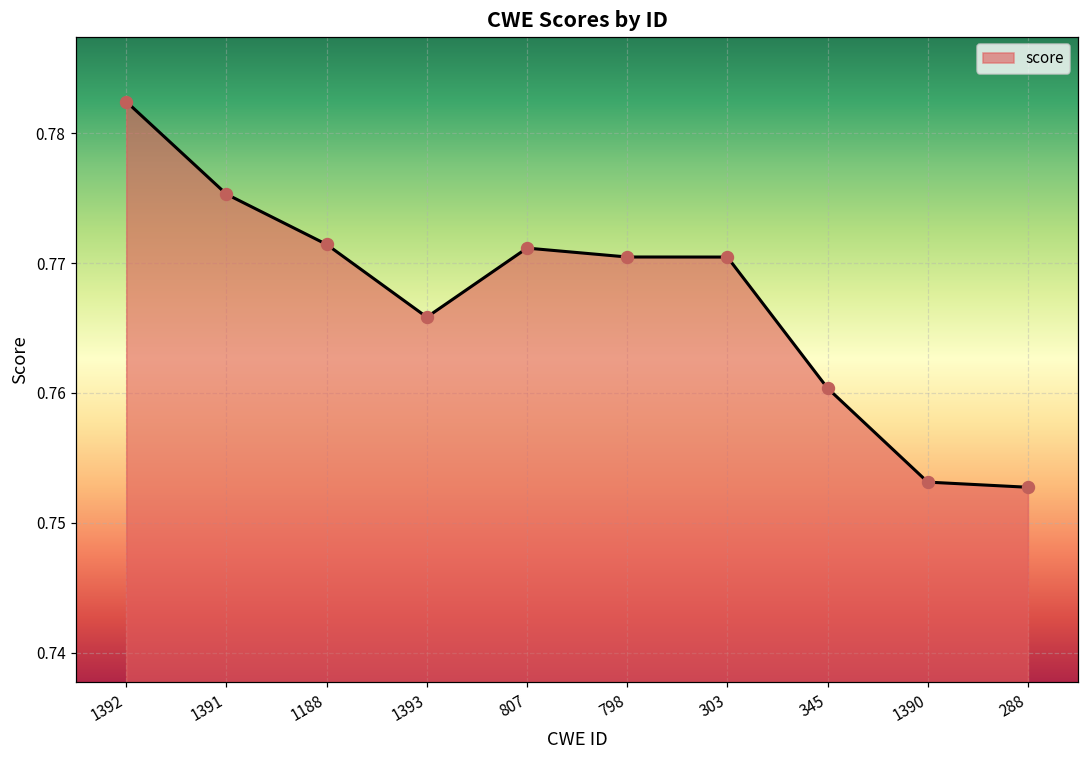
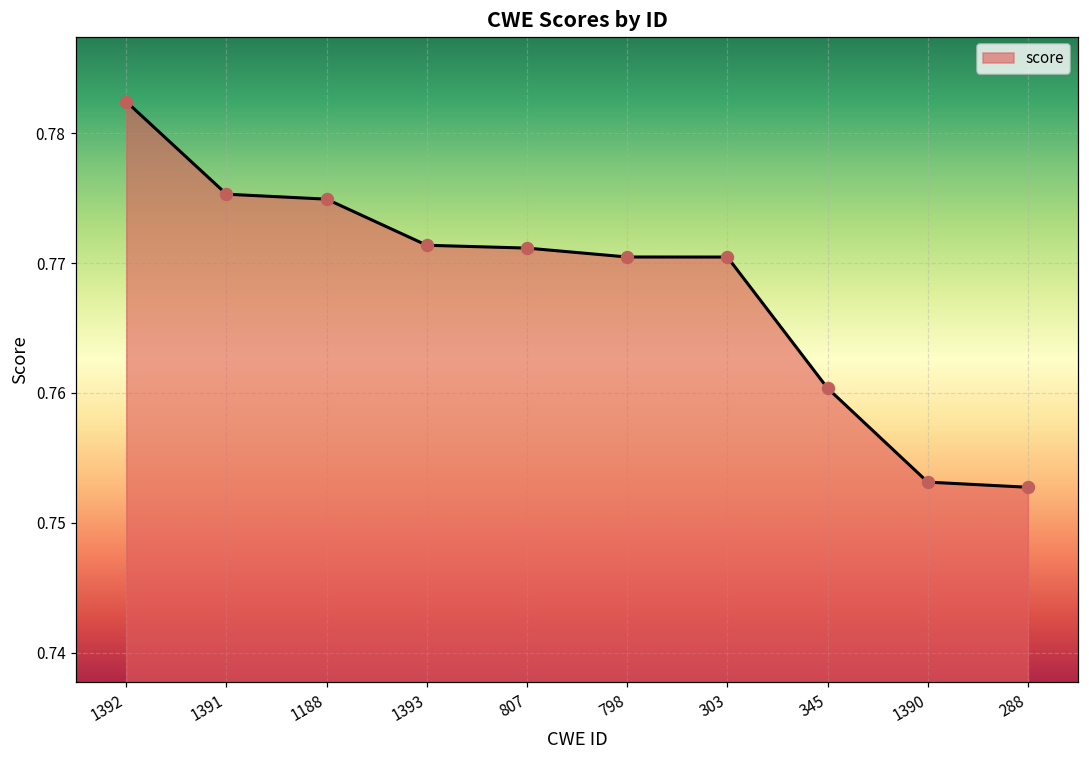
1188: 0.7714 -> 0.7749
1393: 0.7658 -> 0.7714
